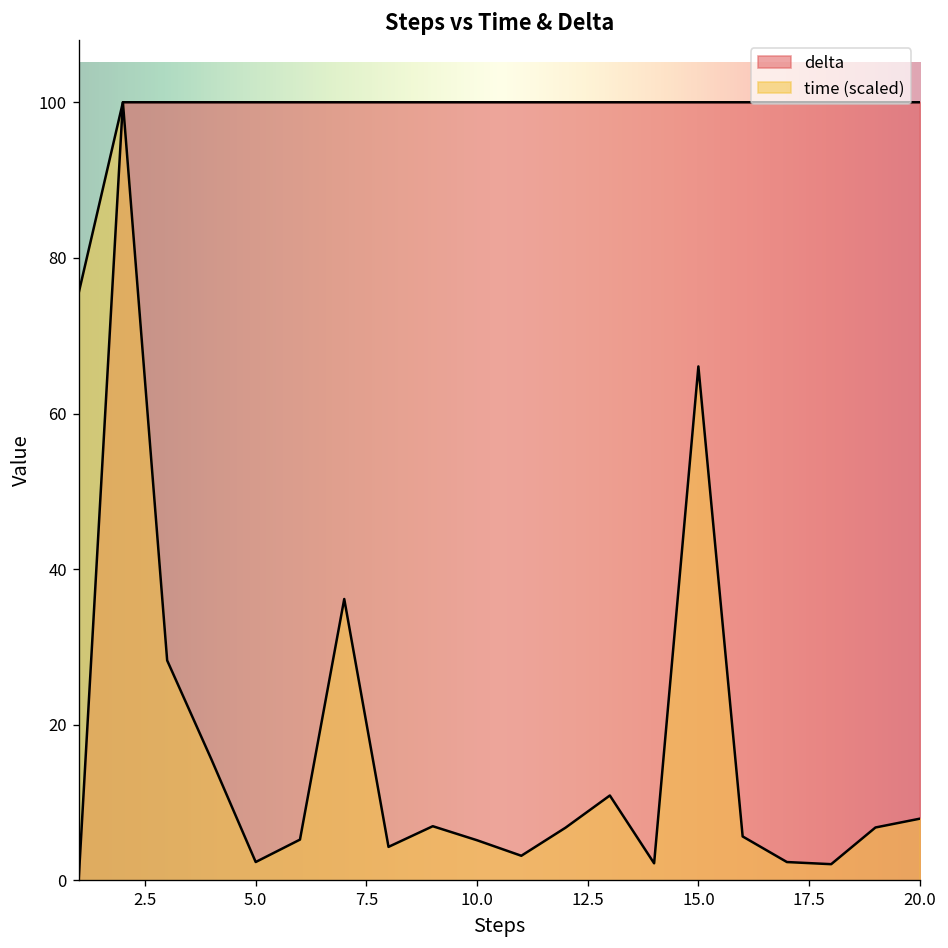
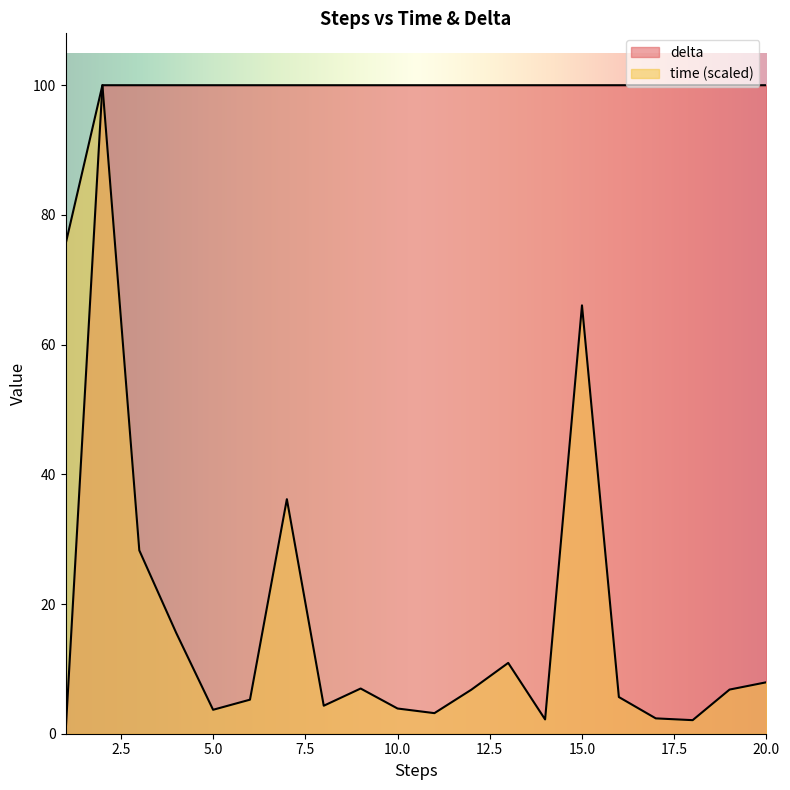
time (scaled), 5.0: 2 -> 4
time (scaled), 10.0: 5 -> 4
